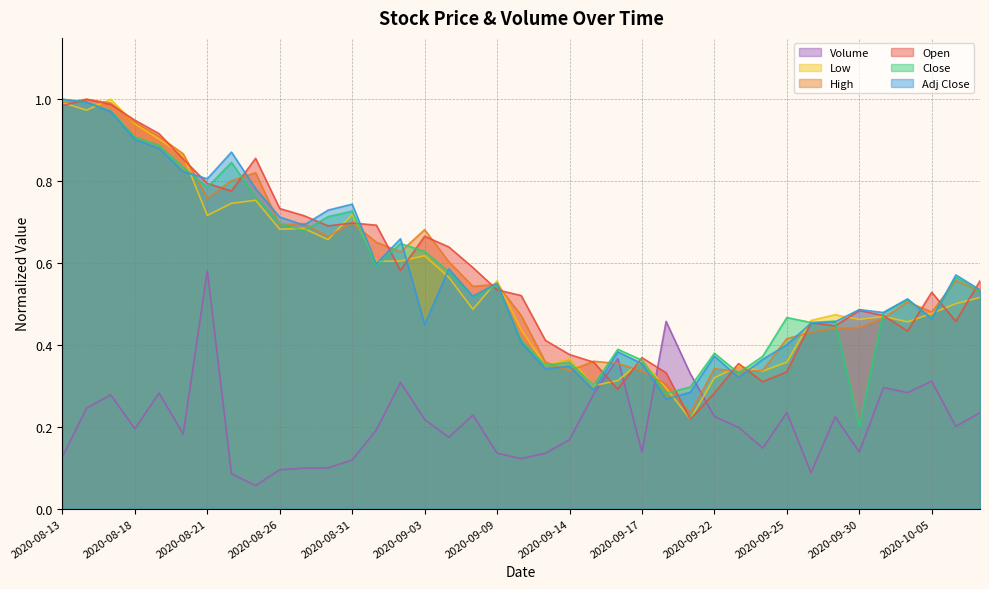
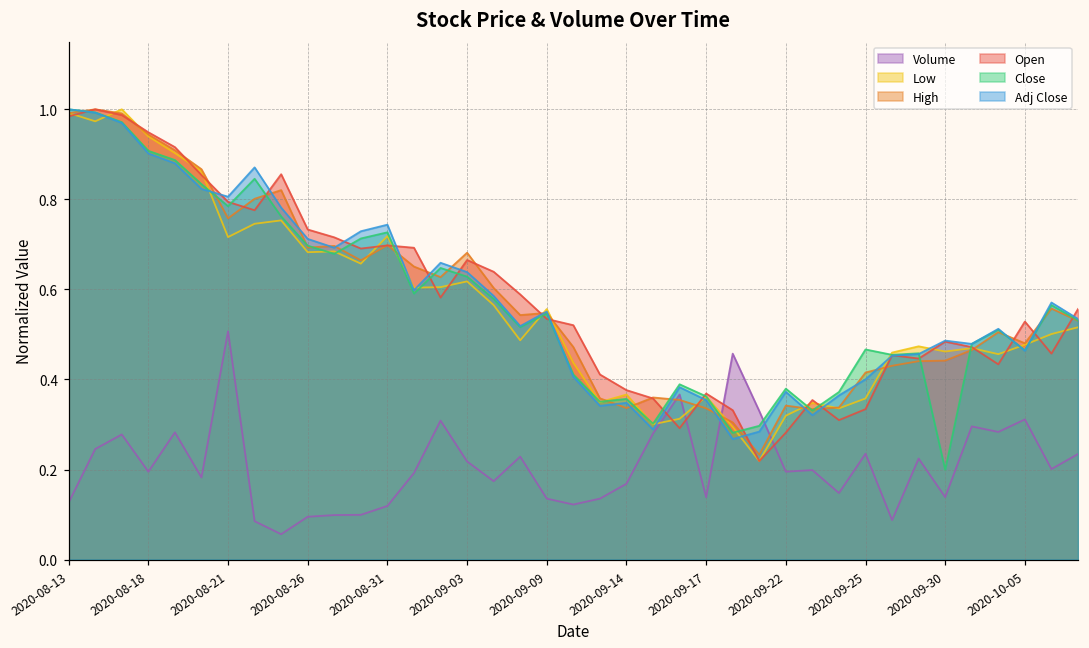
Volume, 2020-08-21: 0.58 -> 0.51
Adj Close, 2020-09-03: 0.45 -> 0.64
Volume, 2020-09-22: 0.23 -> 0.20
